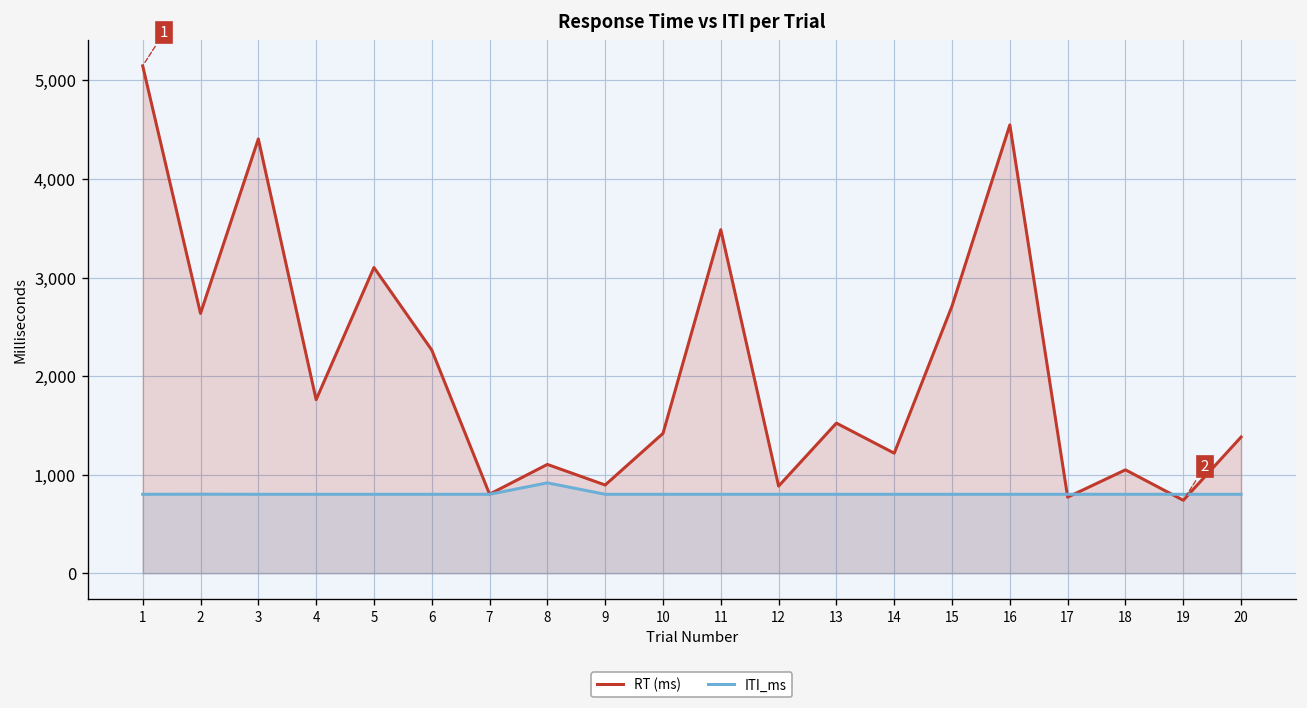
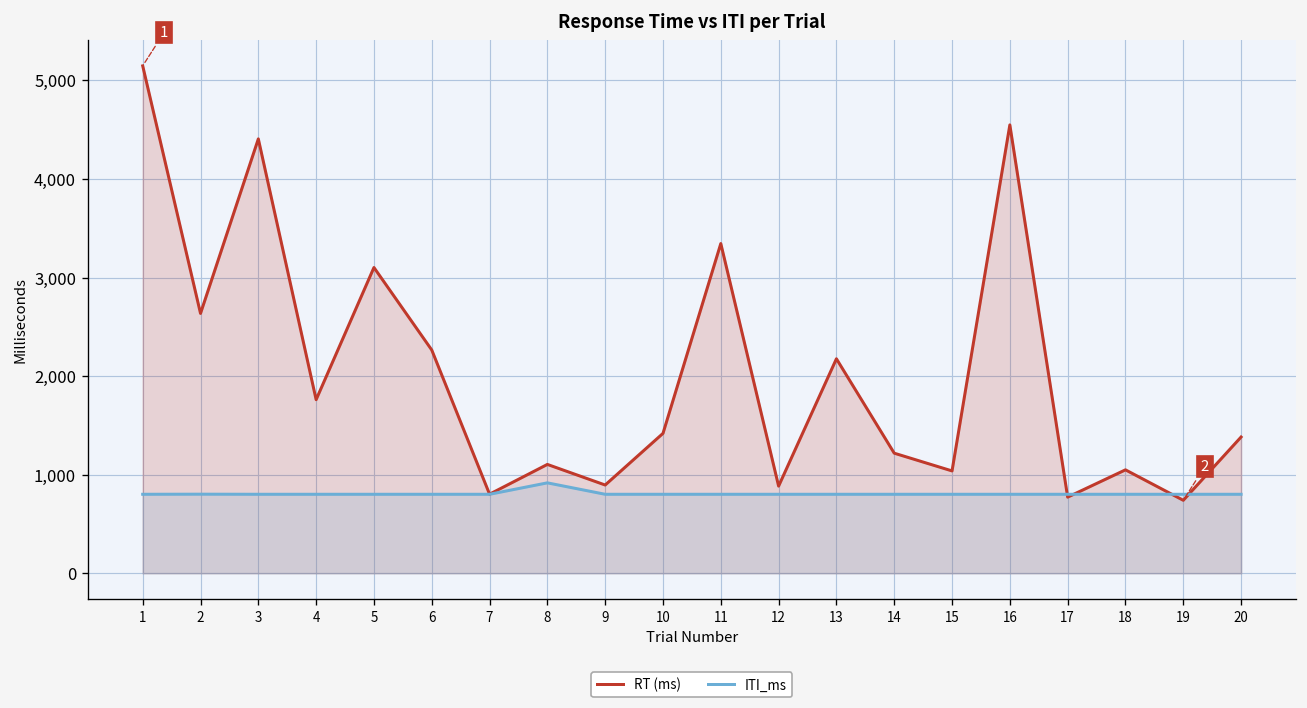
RT (ms), 11: 3,500 -> 3,300
RT (ms), 13: 1,500 -> 2,200
RT (ms), 15: 2,700 -> 1,000
